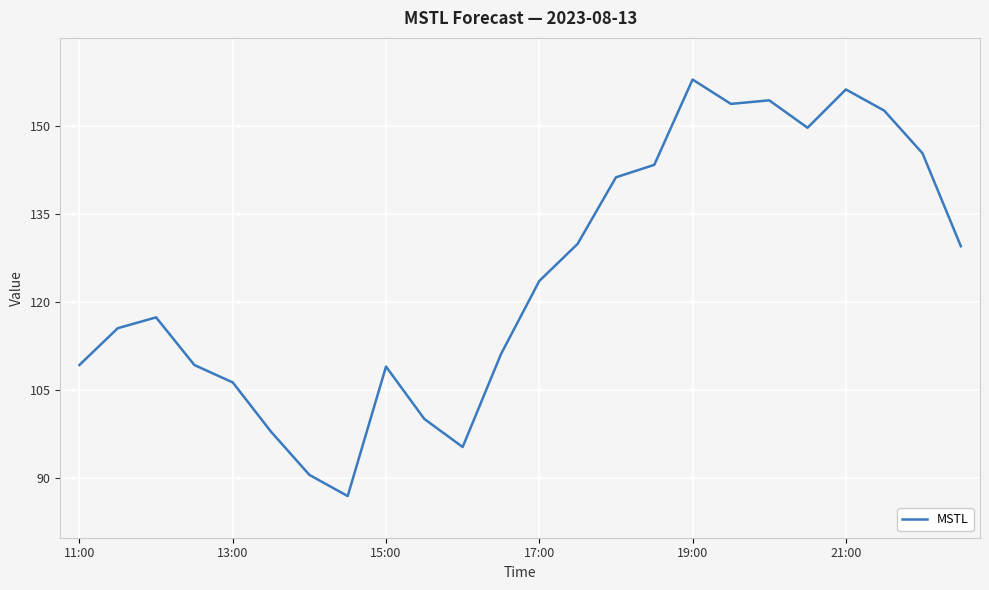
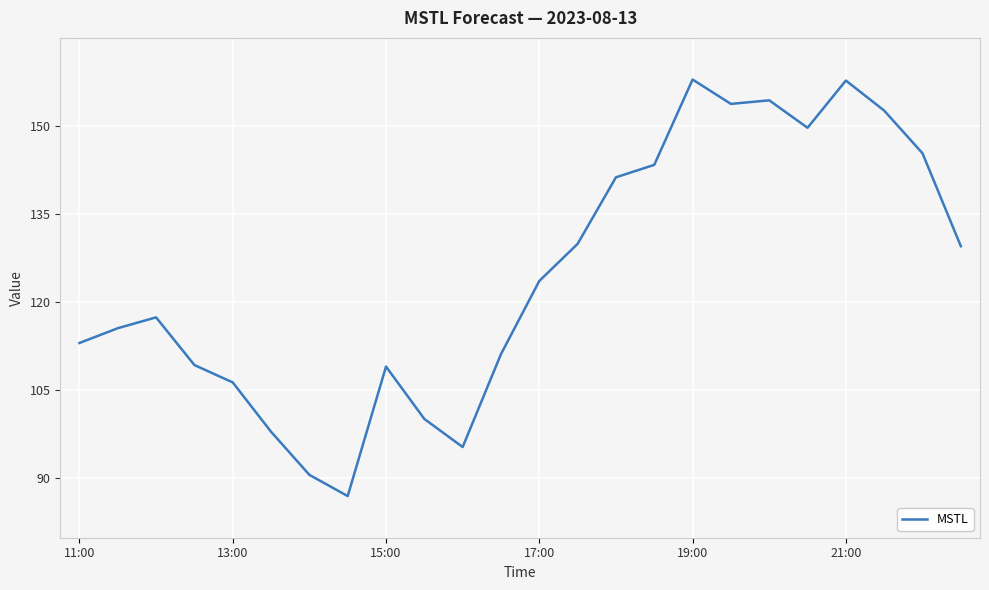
11:00: 109 -> 113
21:00: 156 -> 158
